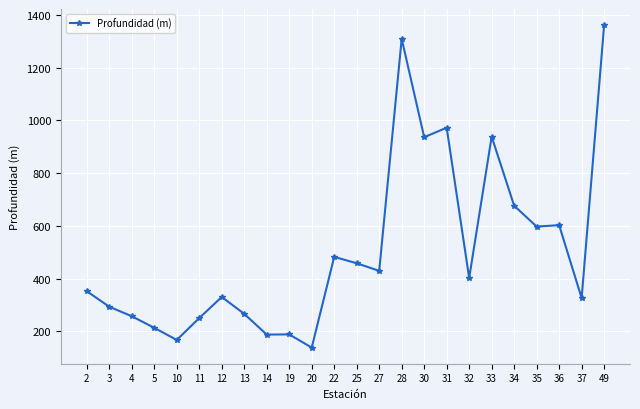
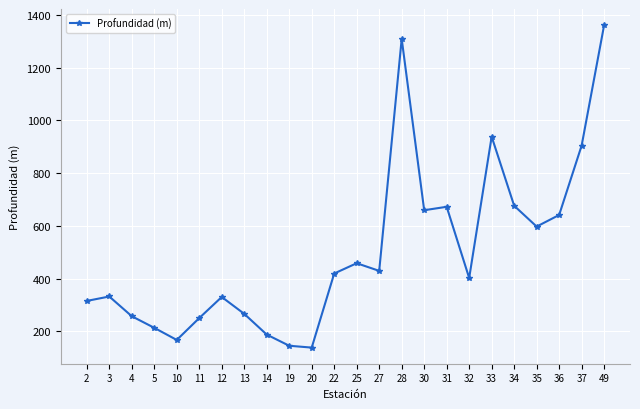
2: 350 -> 320
3: 290 -> 330
19: 190 -> 150
22: 480 -> 420
30: 940 -> 660
31: 970 -> 670
36: 600 -> 640
37: 330 -> 900
